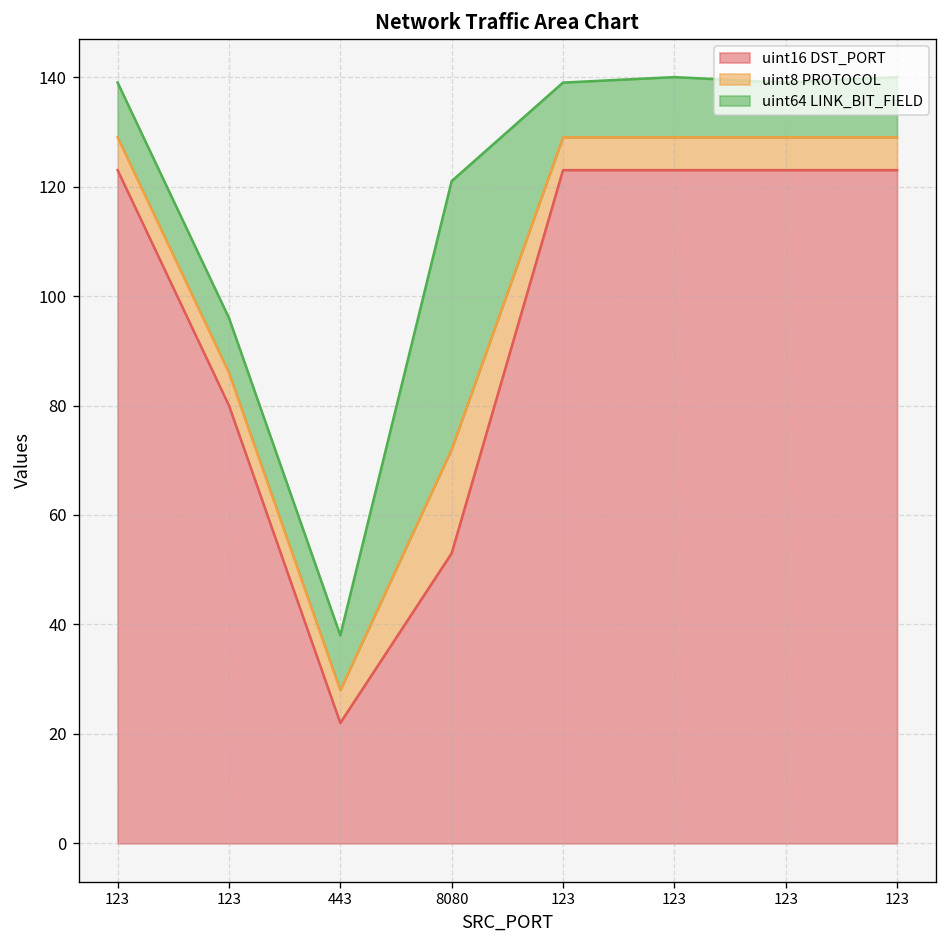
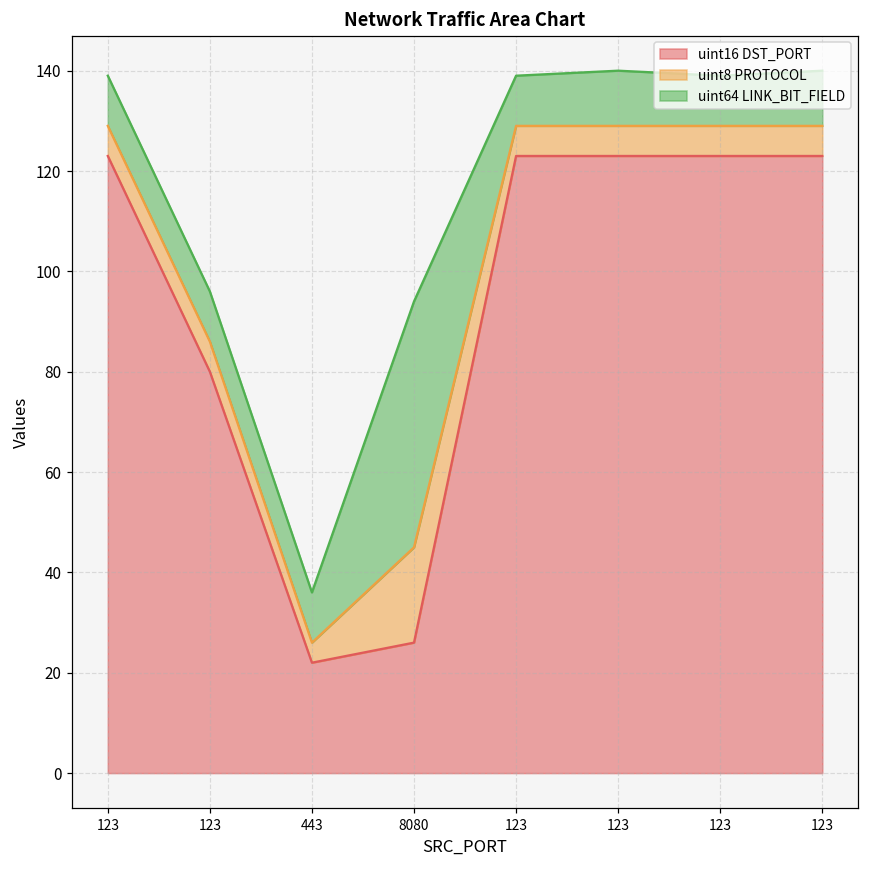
uint8 PROTOCOL, 443: 6 -> 4
uint16 DST_PORT, 8080: 53 -> 26
